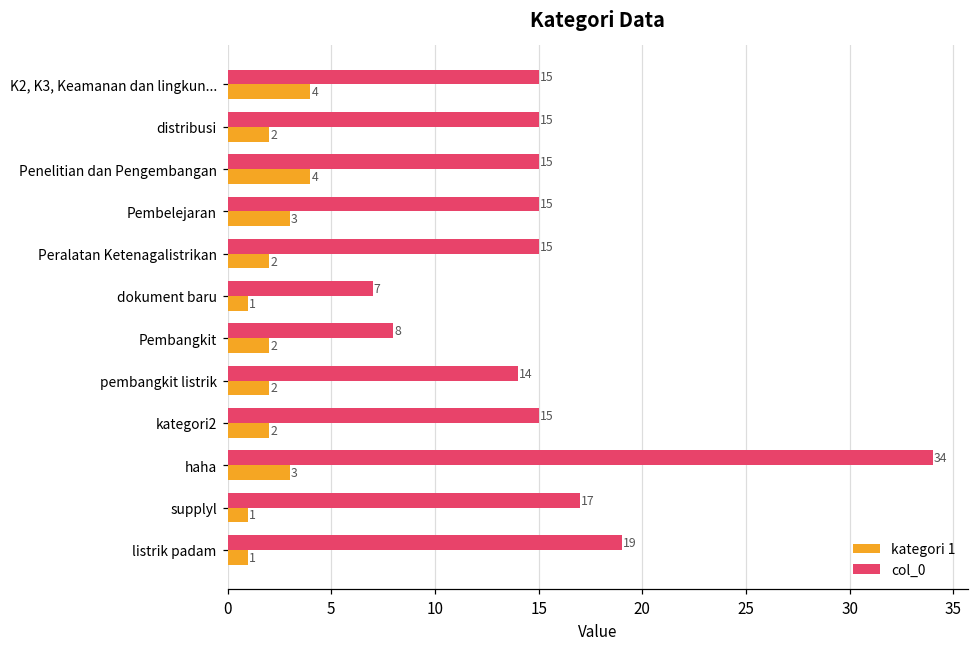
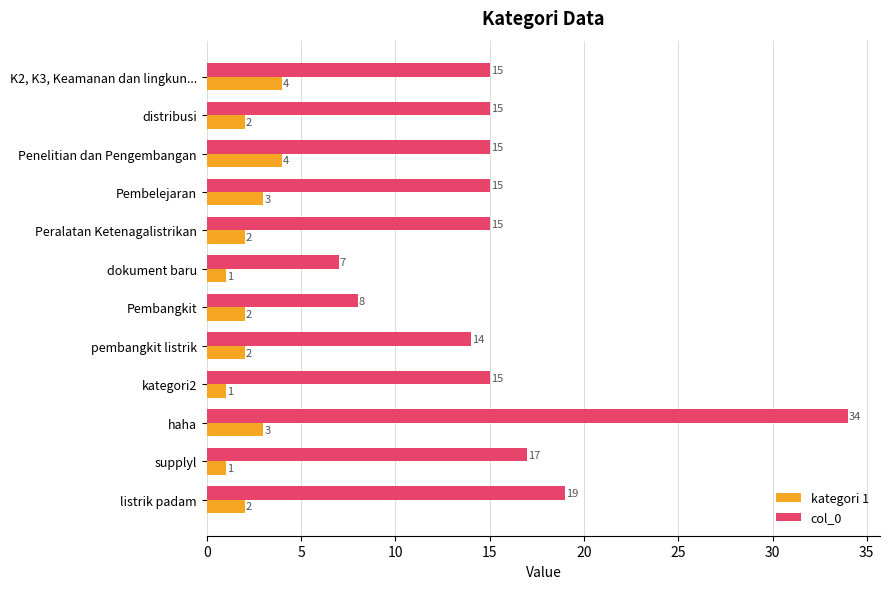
kategori 1, kategori2: 2 -> 1
kategori 1, listrik padam: 1 -> 2
